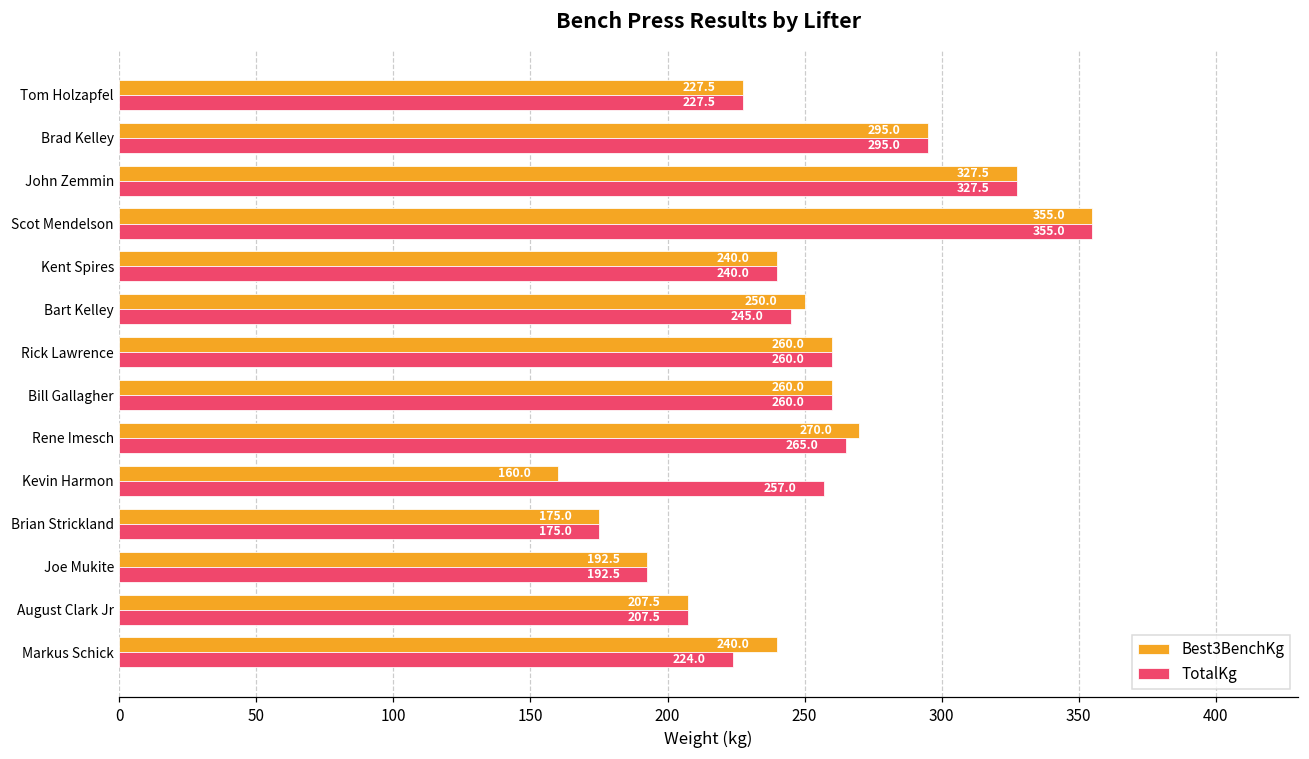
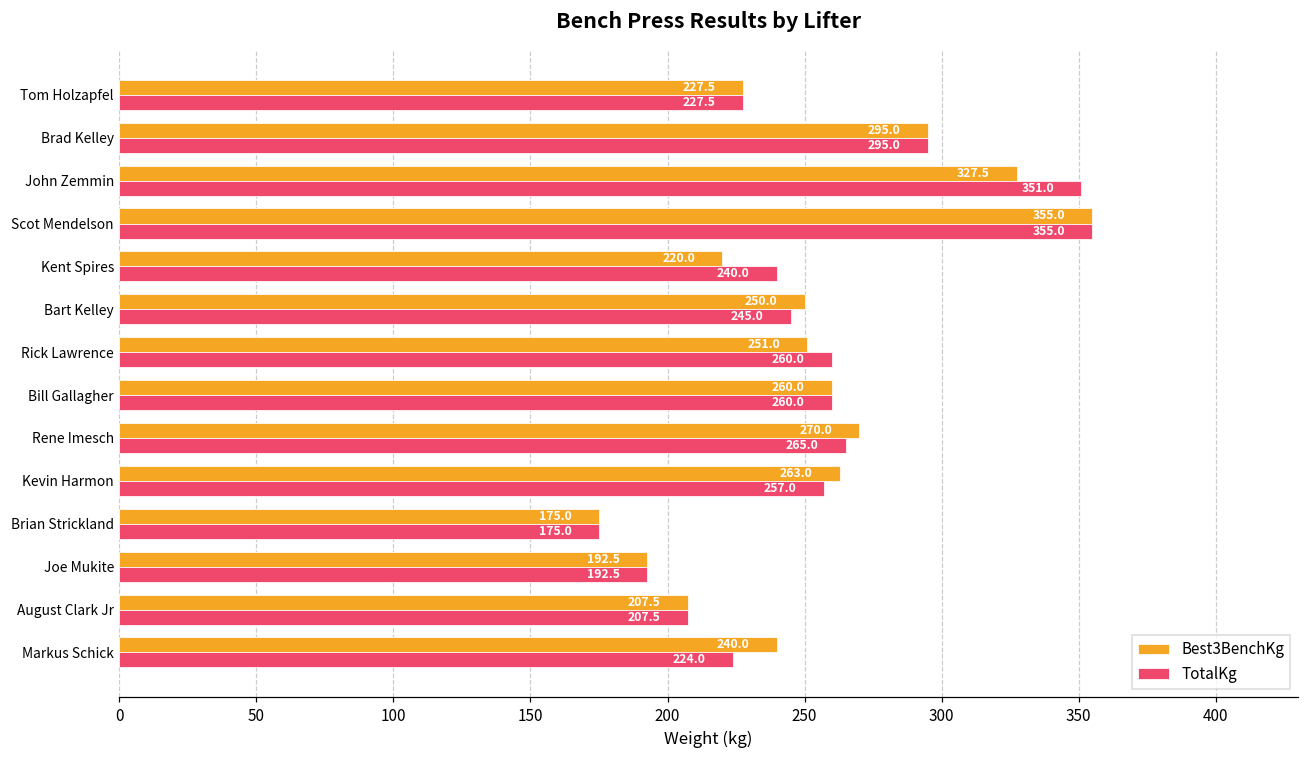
TotalKg, John Zemmin: 327.5 -> 351.0
Best3BenchKg, Kent Spires: 240.0 -> 220.0
Best3BenchKg, Rick Lawrence: 260.0 -> 251.0
Best3BenchKg, Kevin Harmon: 160.0 -> 263.0
